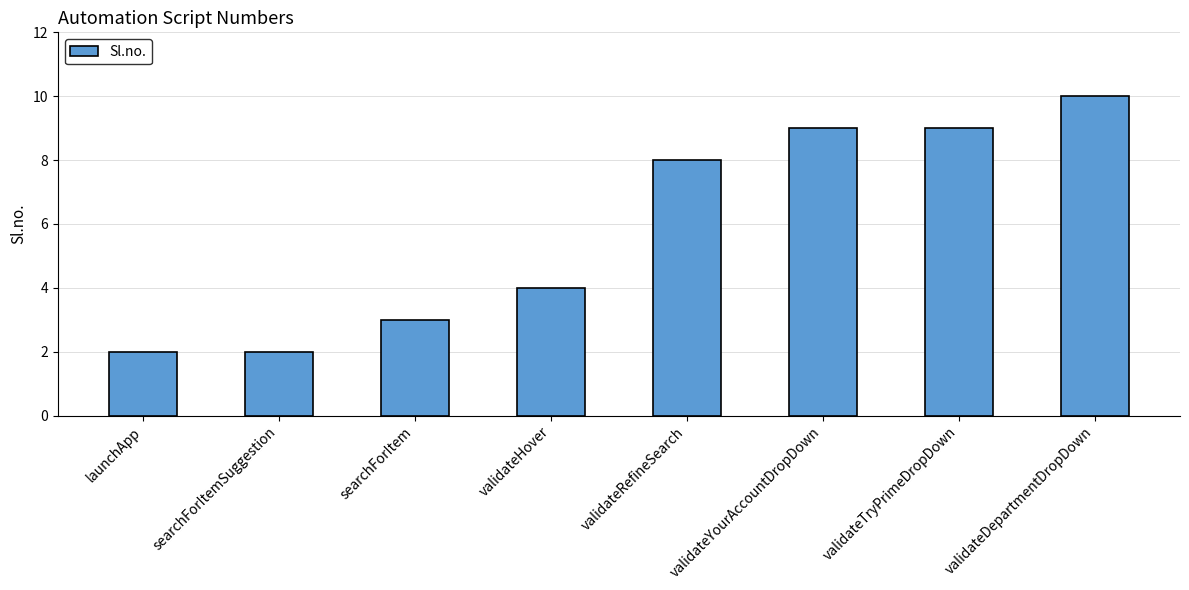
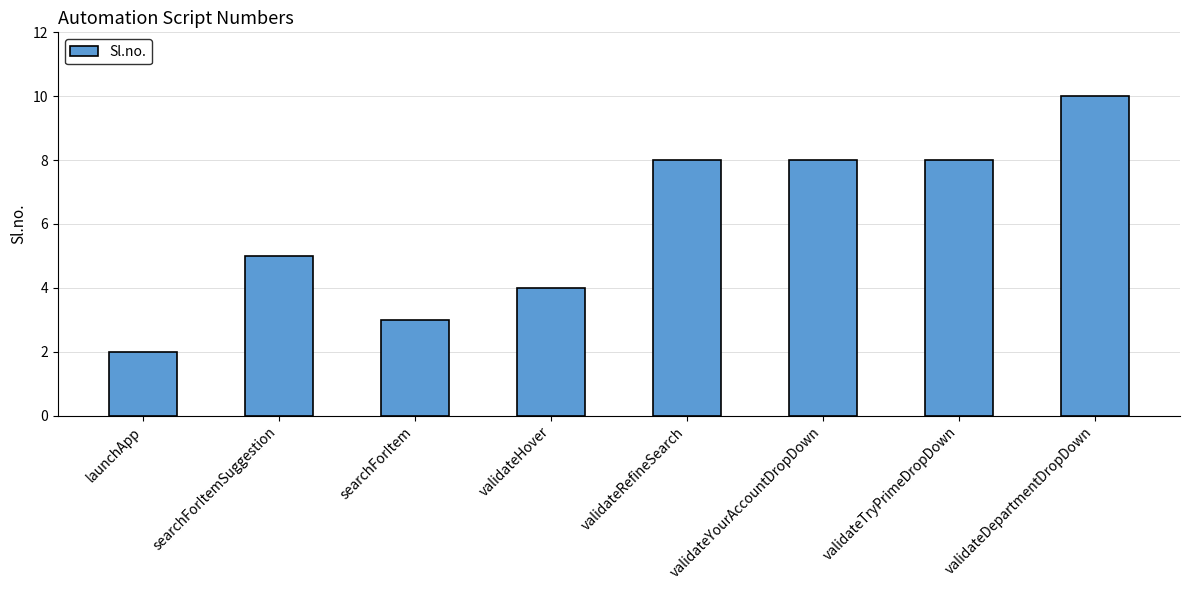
searchForItemSuggestion: 2 -> 5
validateYourAccountDropDown: 9 -> 8
validateTryPrimeDropDown: 9 -> 8
